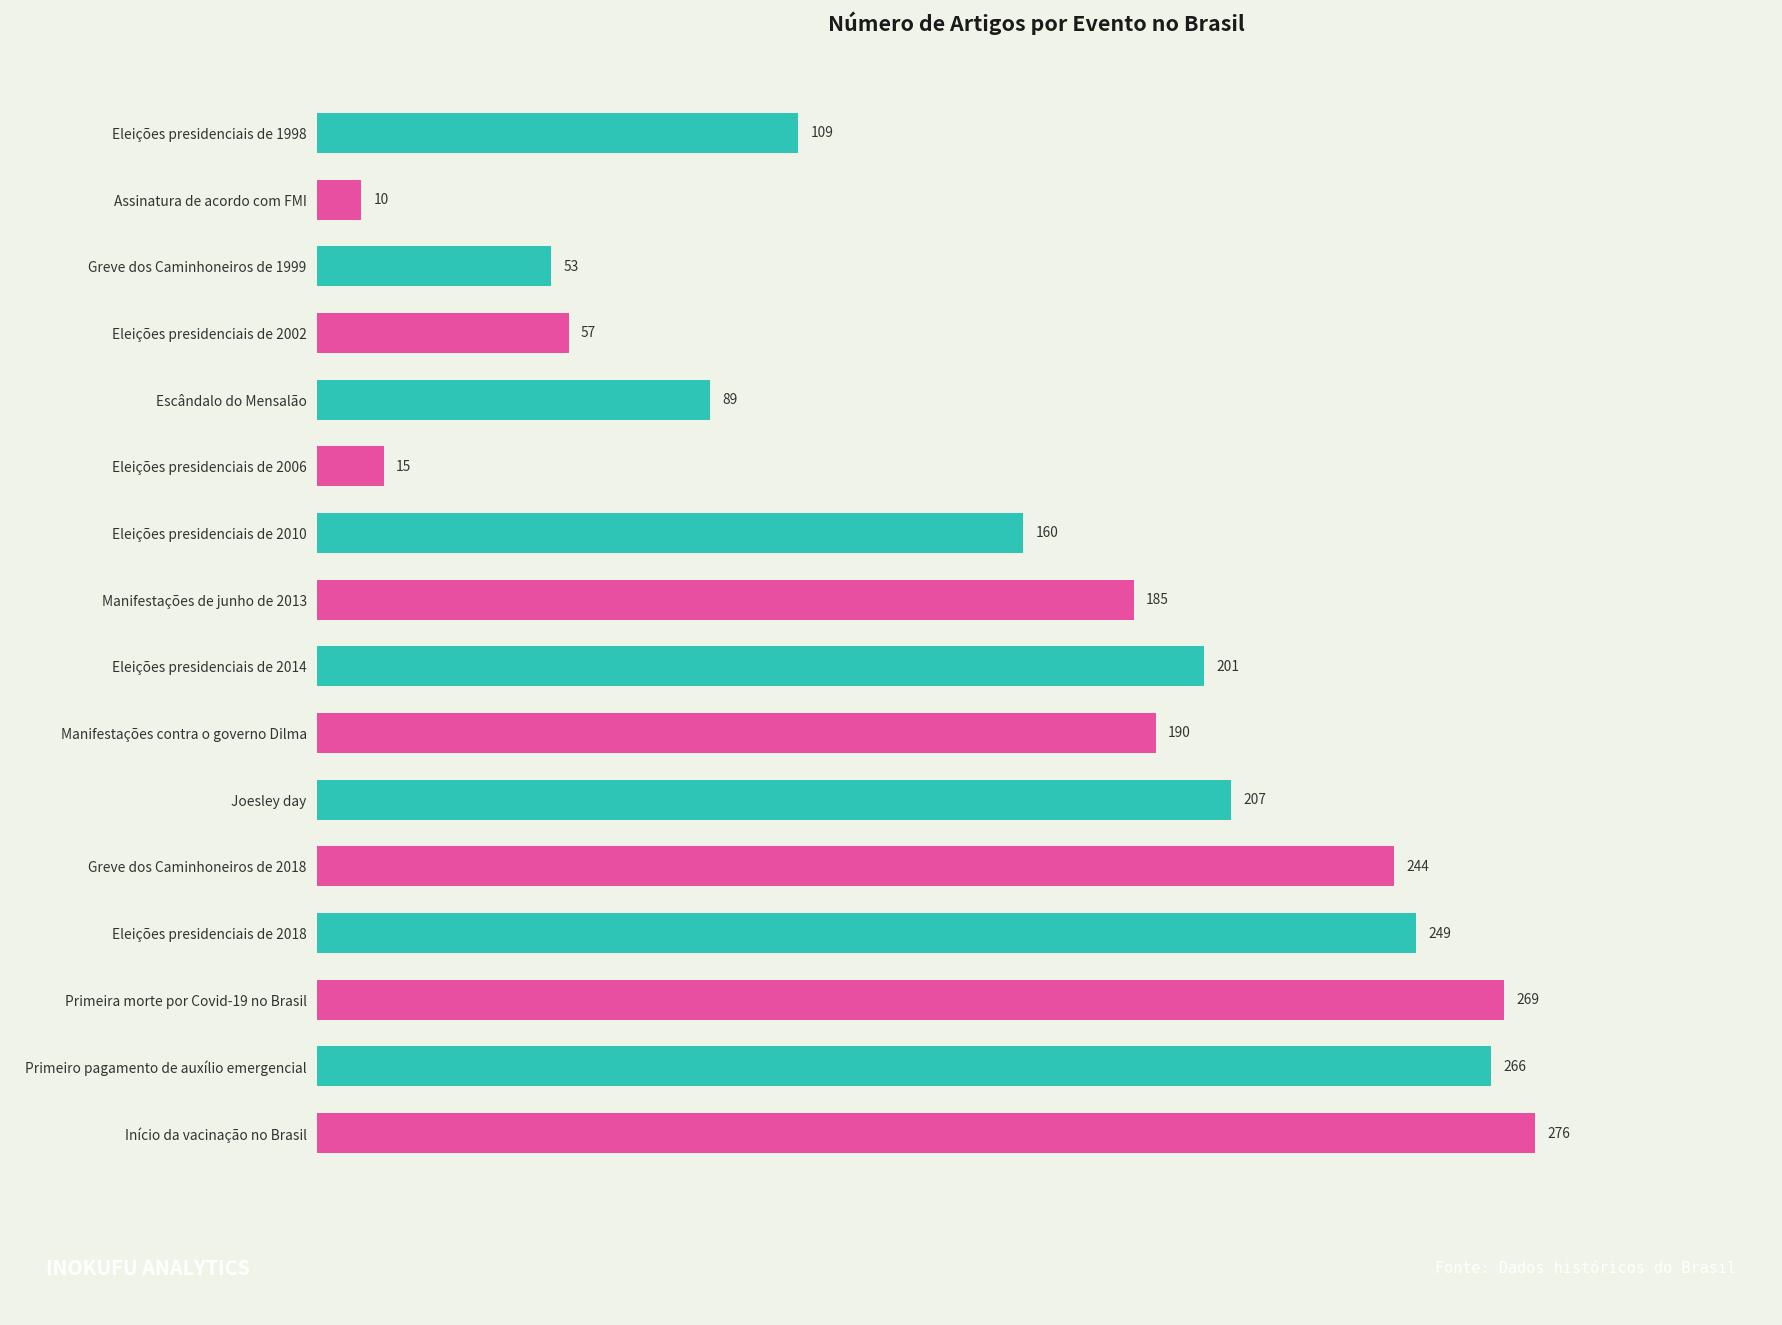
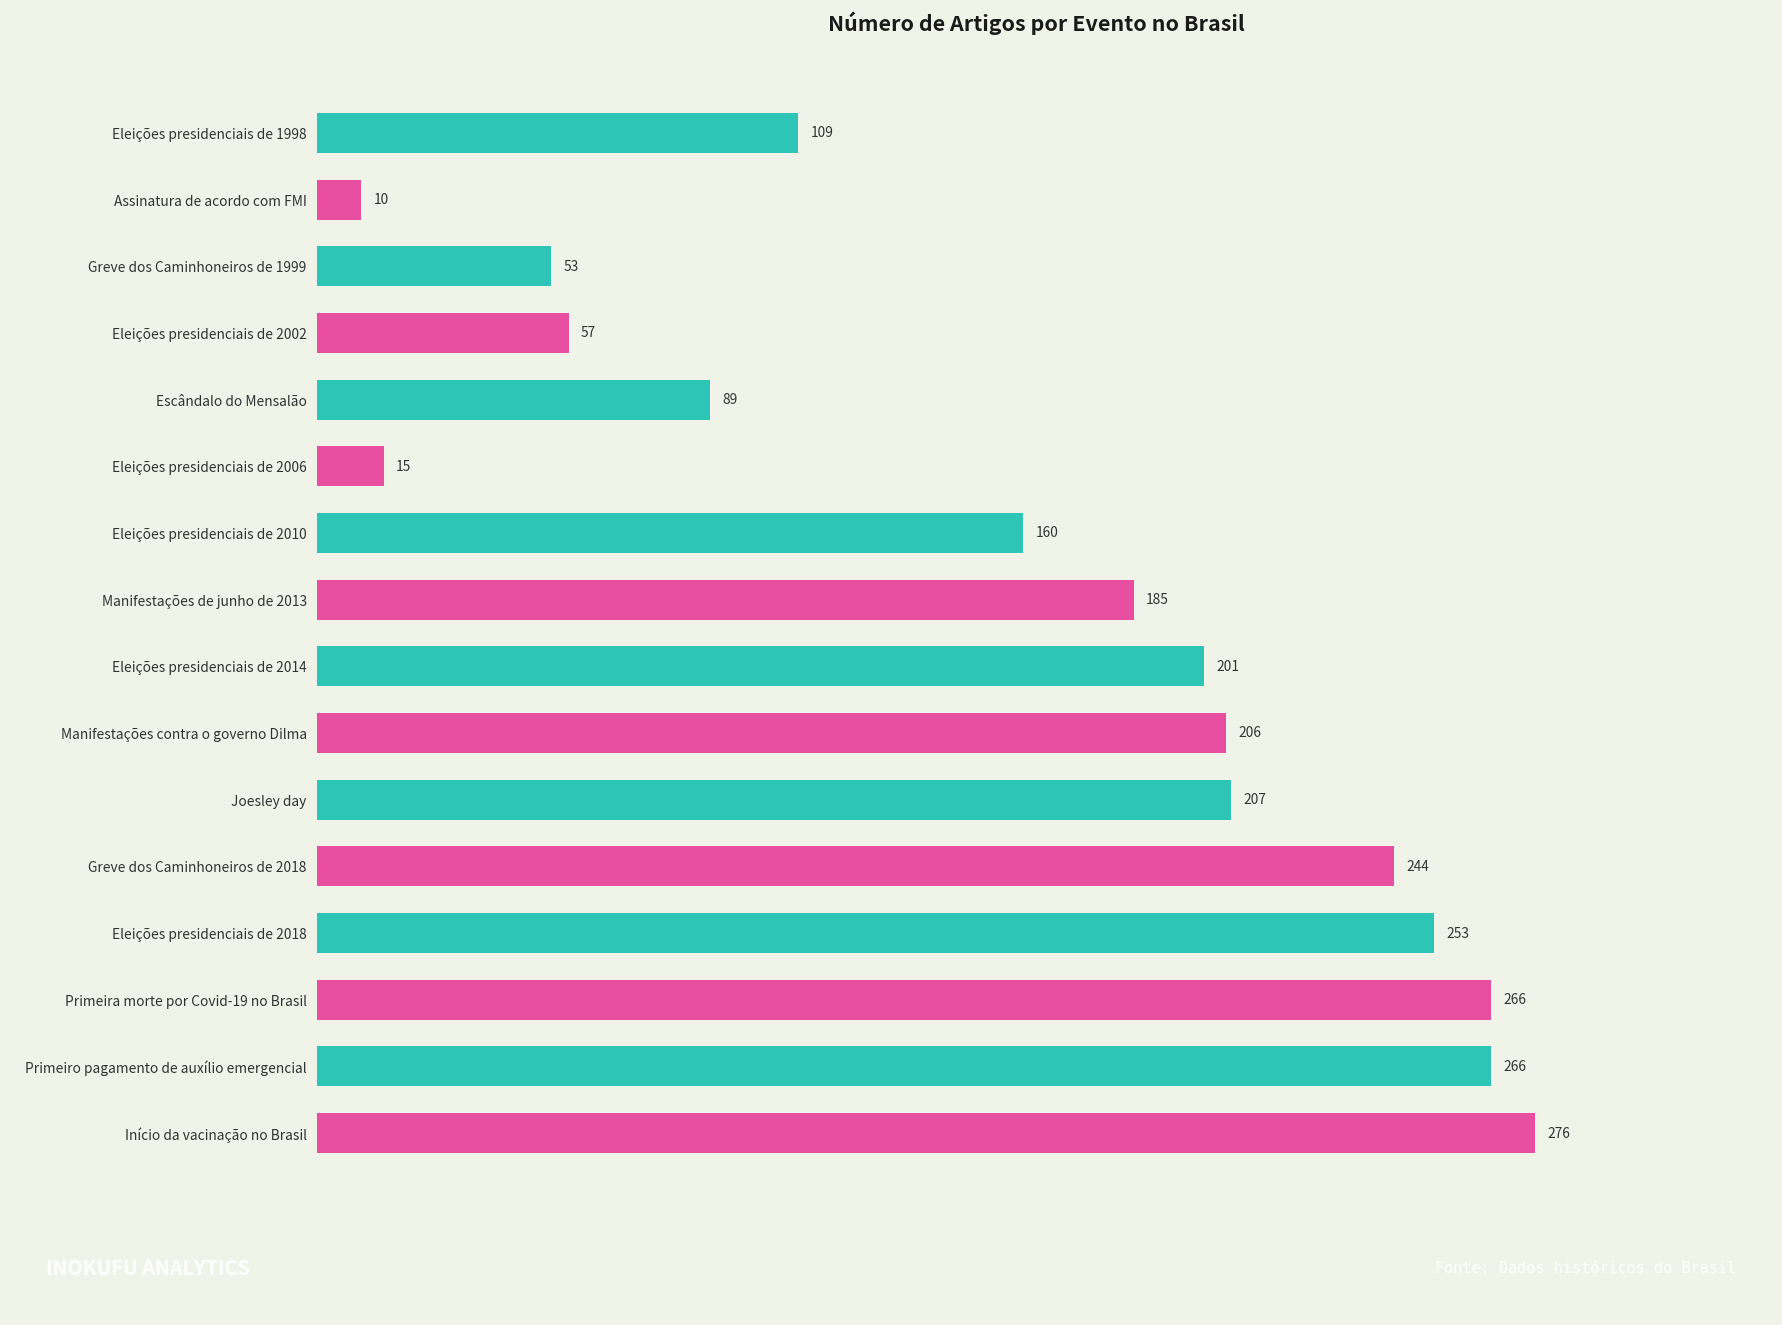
Manifestações contra o governo Dilma: 190 -> 206
Eleições presidenciais de 2018: 249 -> 253
Primeira morte por Covid-19 no Brasil: 269 -> 266
